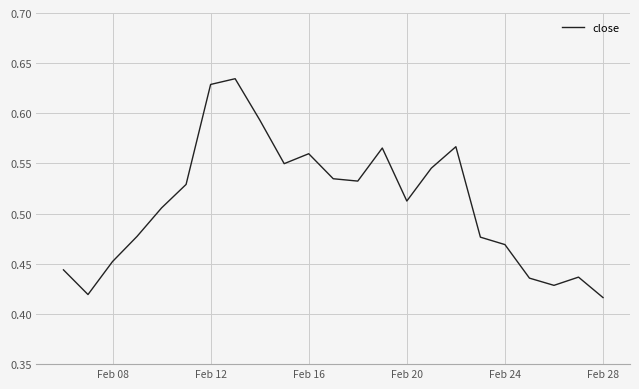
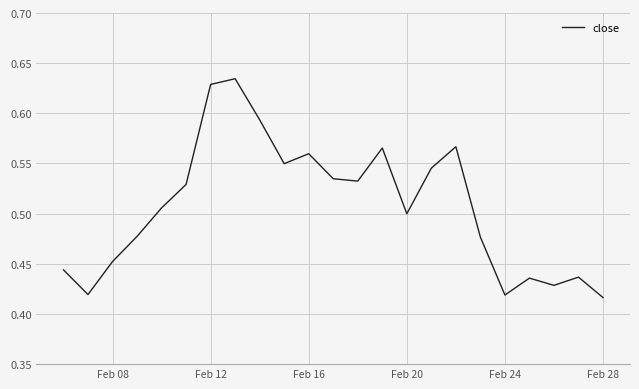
Feb 20: 0.513 -> 0.500
Feb 24: 0.469 -> 0.419
